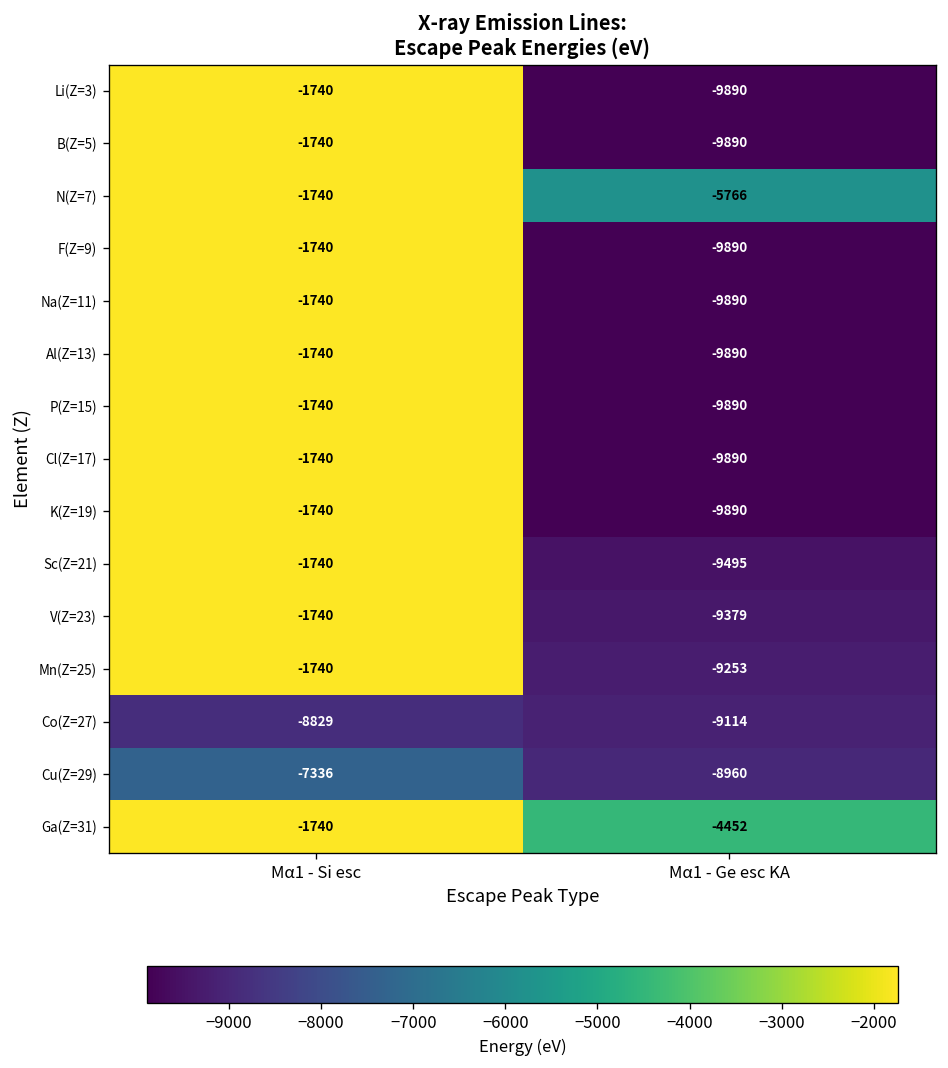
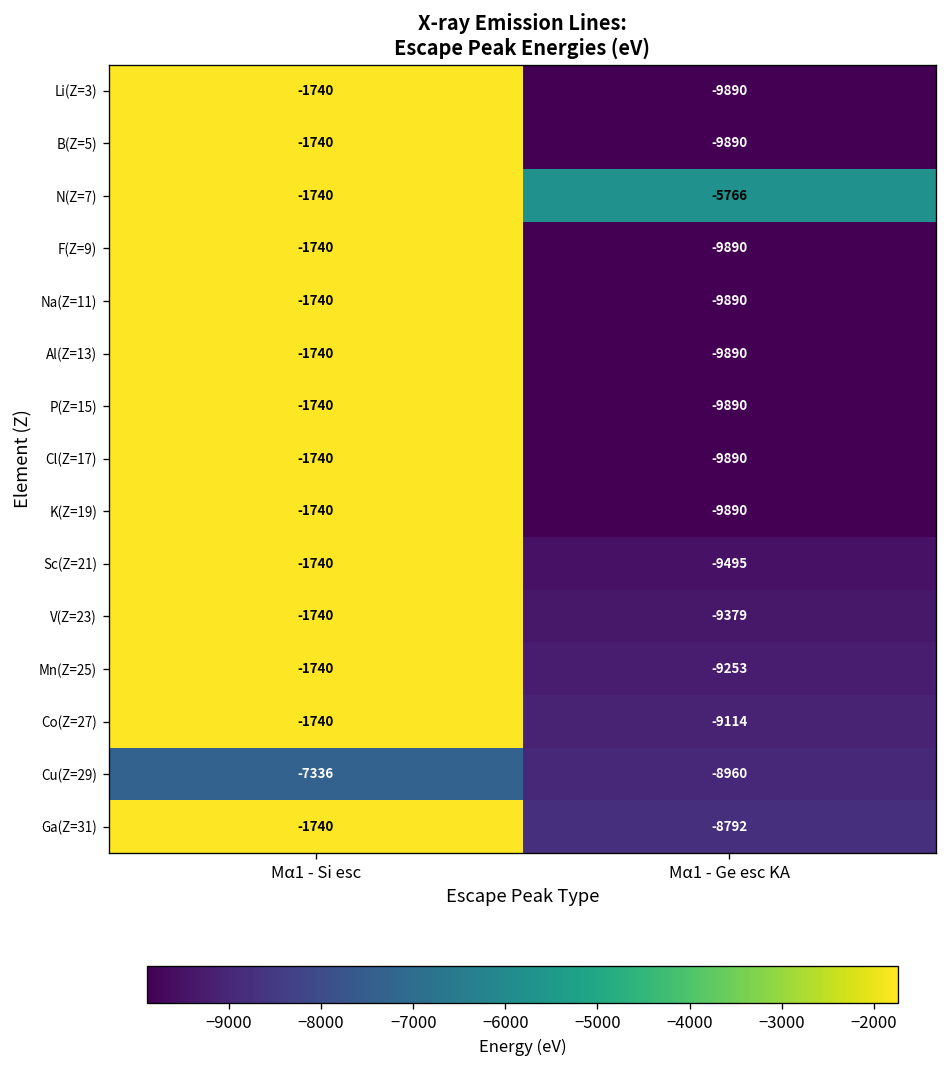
Co(Z=27), Mα1 - Si esc: -8829 -> -1740
Ga(Z=31), Mα1 - Ge esc KA: -4452 -> -8792
